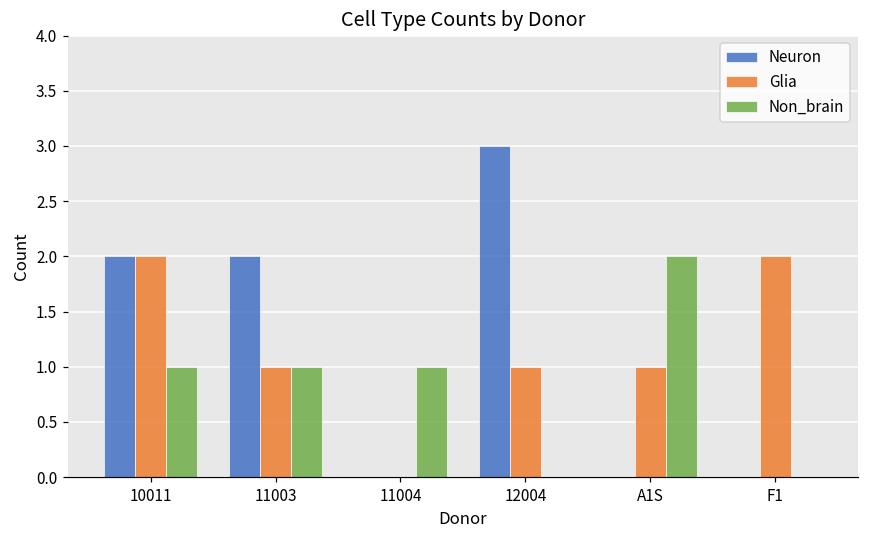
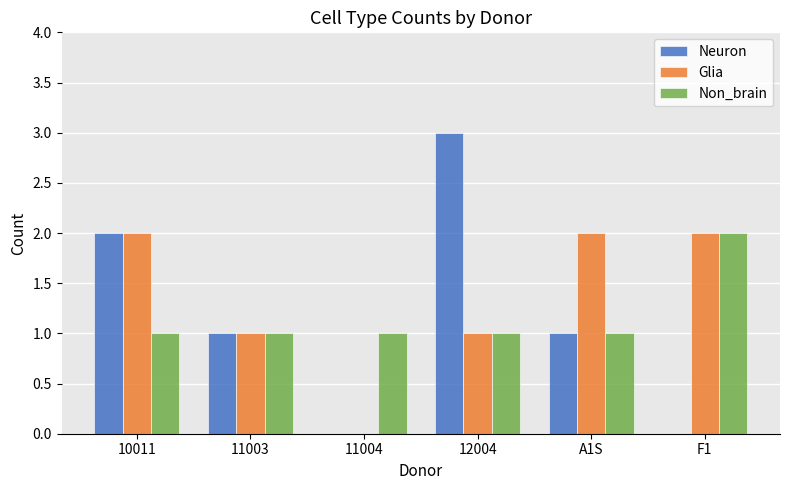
Neuron, 11003: 2 -> 1
Non_brain, 12004: 0 -> 1
Neuron, A1S: 0 -> 1
Glia, A1S: 1 -> 2
Non_brain, A1S: 2 -> 1
Non_brain, F1: 0 -> 2
